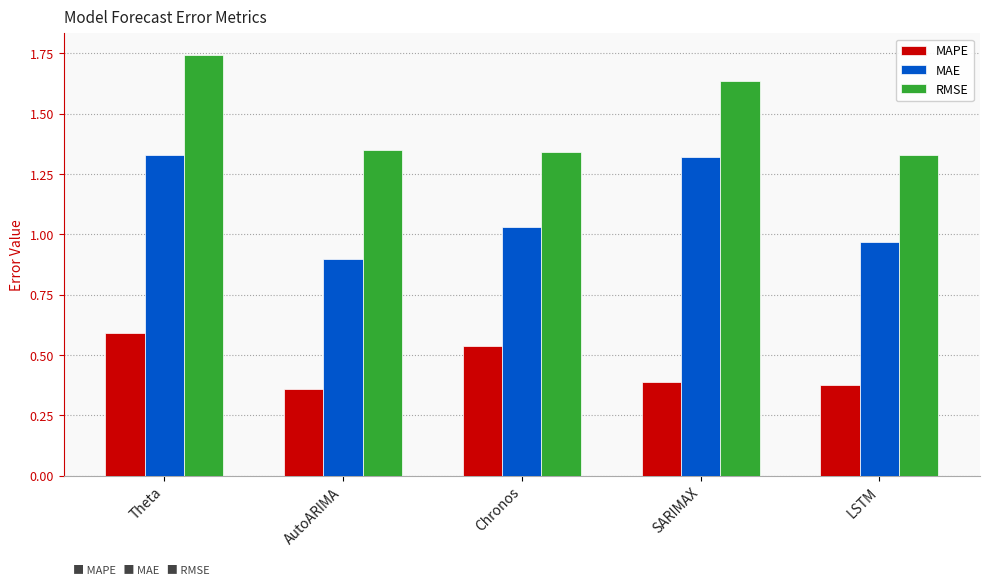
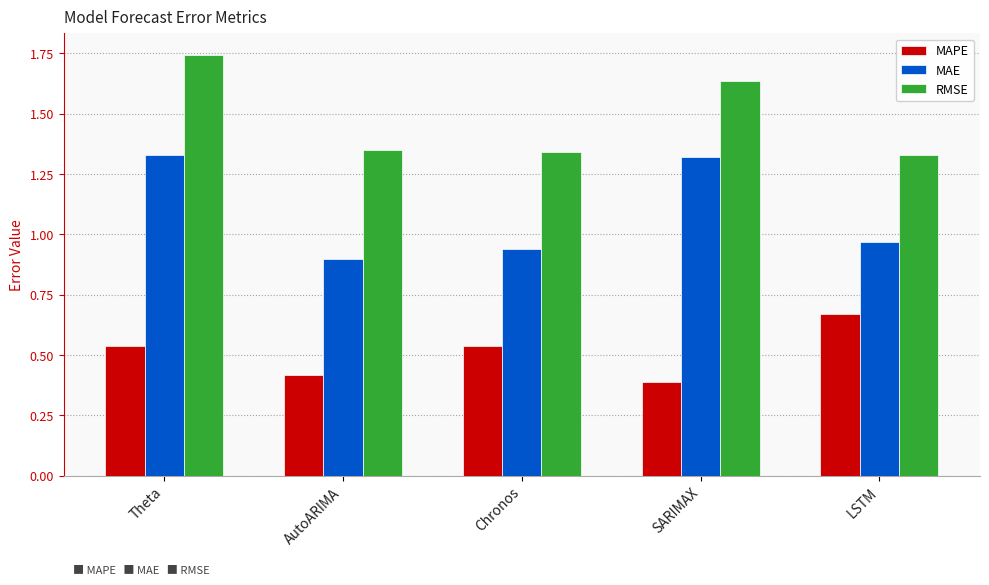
MAPE, Theta: 0.59 -> 0.54
MAPE, AutoARIMA: 0.36 -> 0.42
MAE, Chronos: 1.03 -> 0.94
MAPE, LSTM: 0.38 -> 0.67
